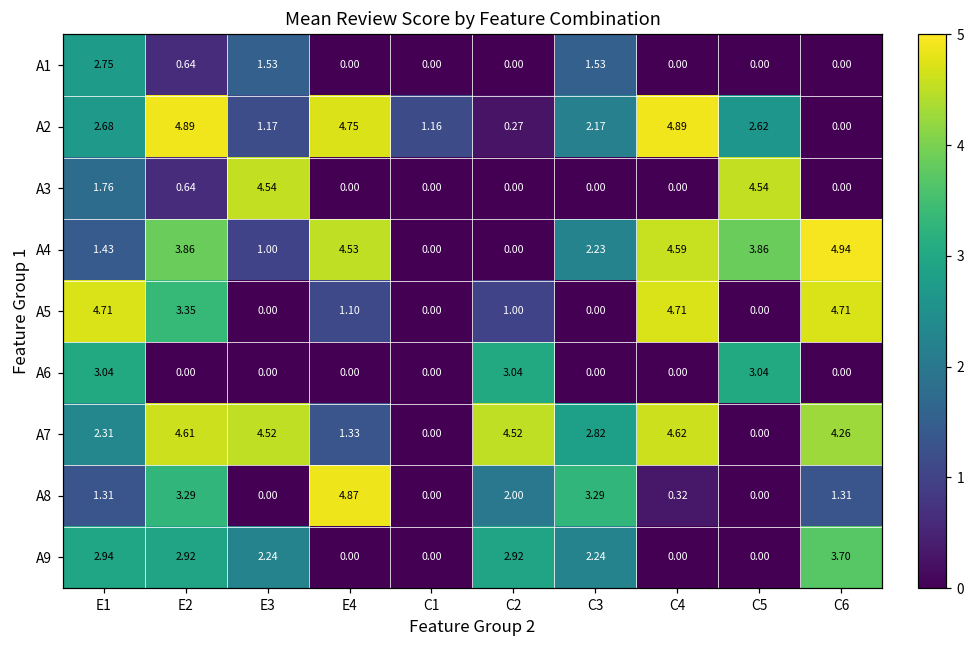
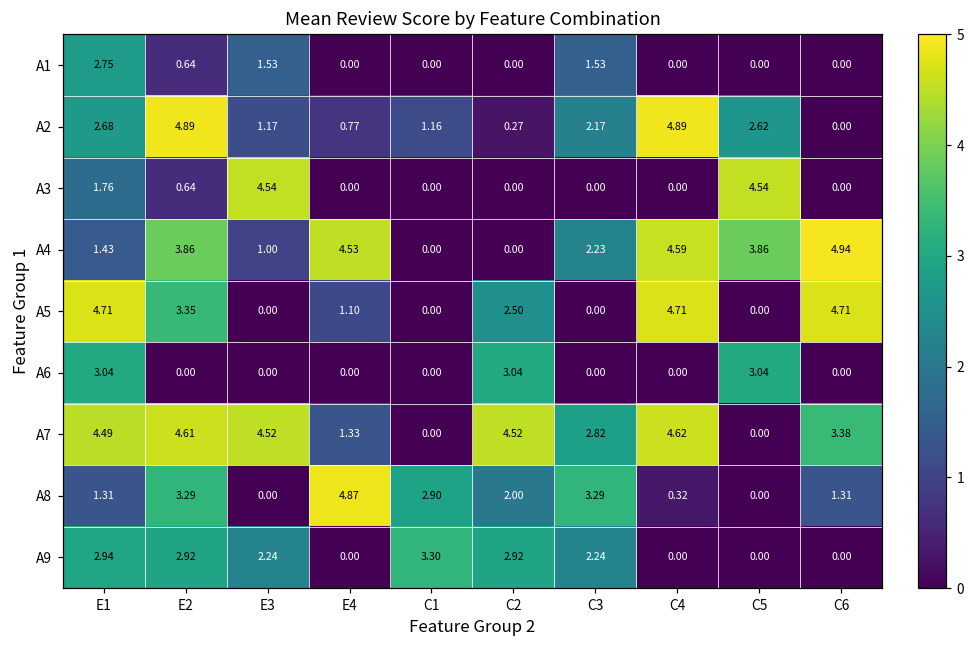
A2, E4: 4.75 -> 0.77
A5, C2: 1.00 -> 2.50
A7, E1: 2.31 -> 4.49
A7, C6: 4.26 -> 3.38
A8, C1: 0.00 -> 2.90
A9, C1: 0.00 -> 3.30
A9, C6: 3.70 -> 0.00
